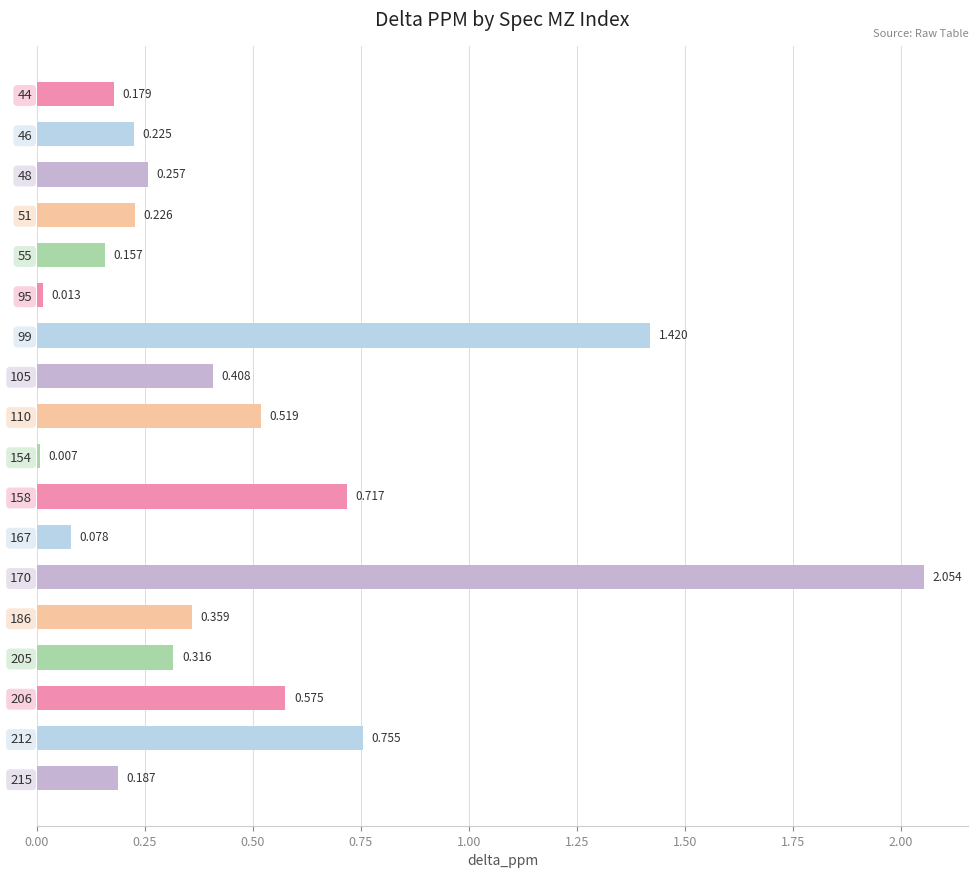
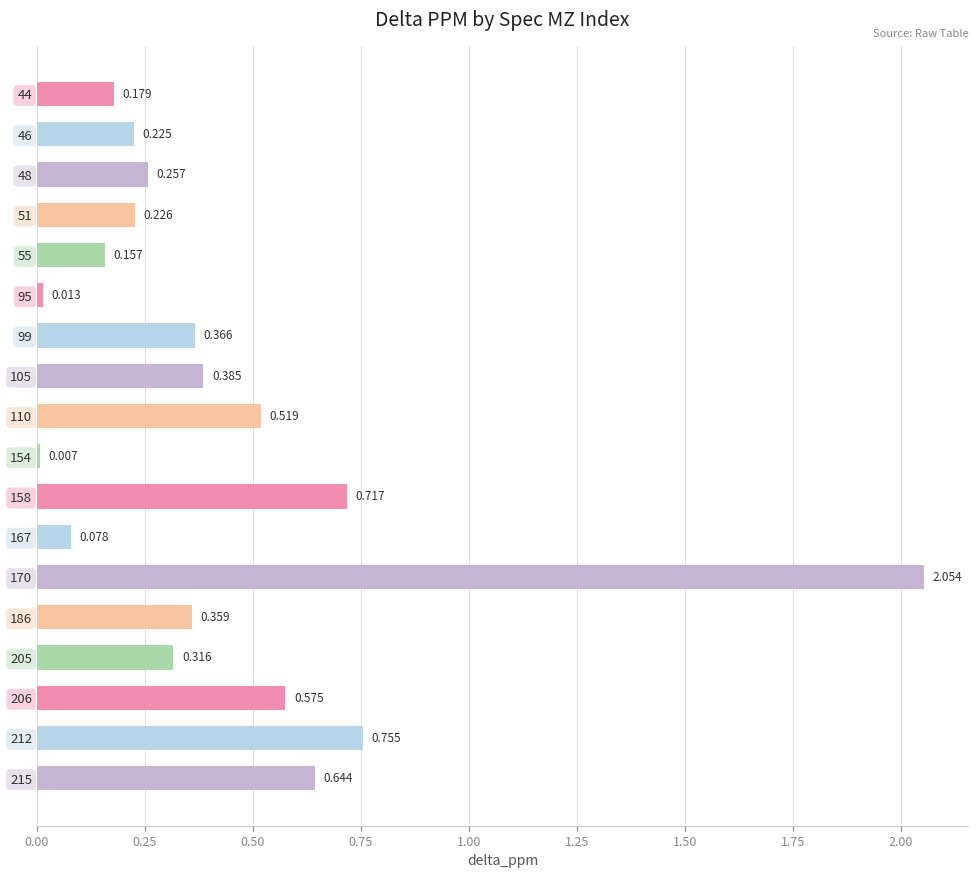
99: 1.420 -> 0.366
105: 0.408 -> 0.385
215: 0.187 -> 0.644
